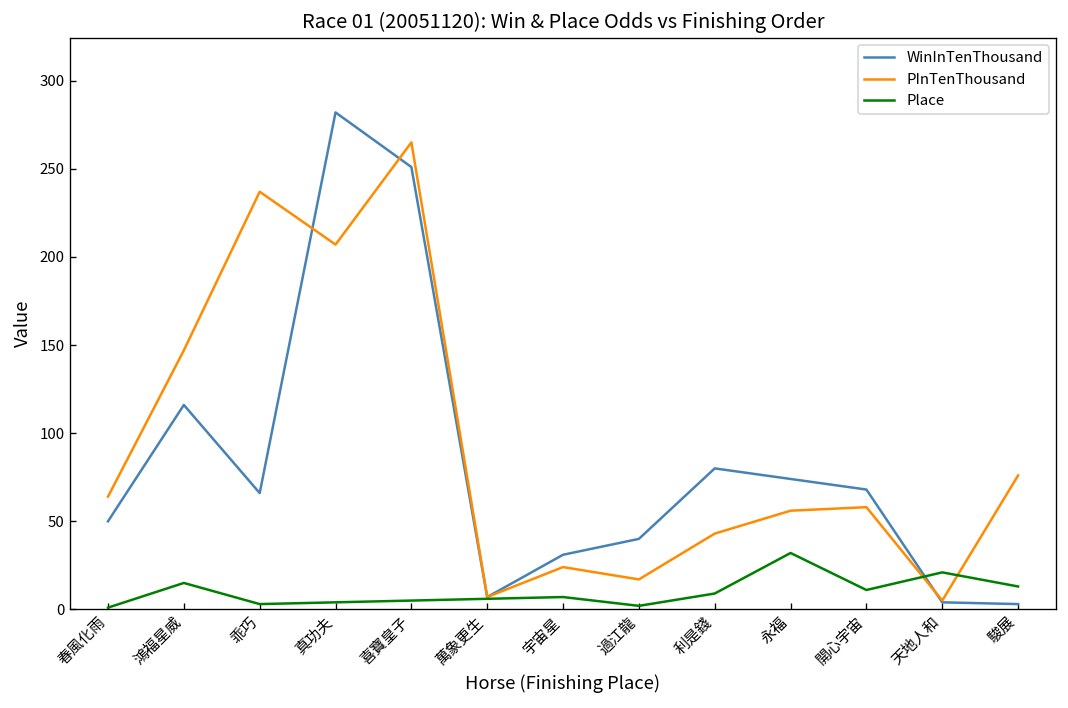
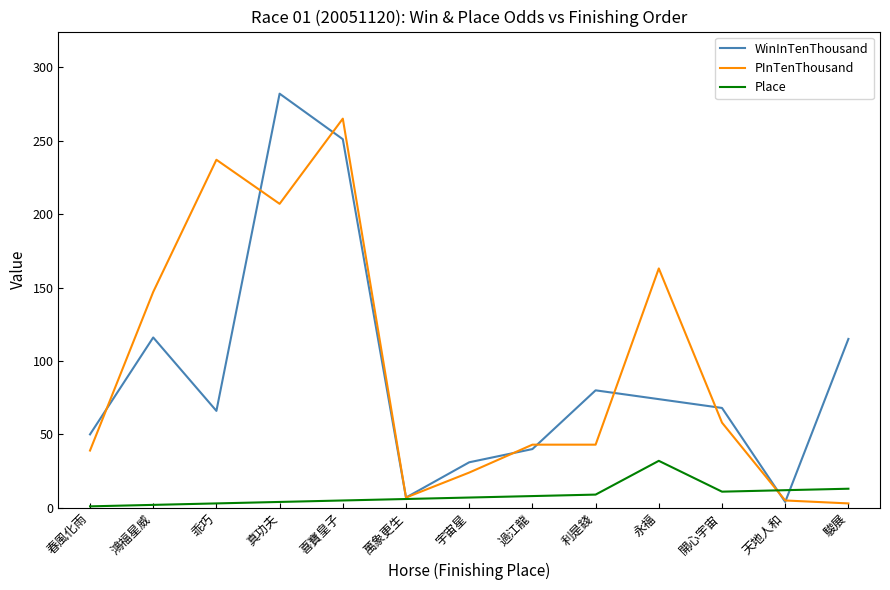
PInTenThousand, 春風化雨: 64 -> 39
Place, 鴻福星威: 15 -> 2
PInTenThousand, 過江龍: 17 -> 43
Place, 過江龍: 2 -> 8
PInTenThousand, 永福: 56 -> 163
Place, 天地人和: 21 -> 12
WinInTenThousand, 駿展: 3 -> 115
PInTenThousand, 駿展: 76 -> 3
